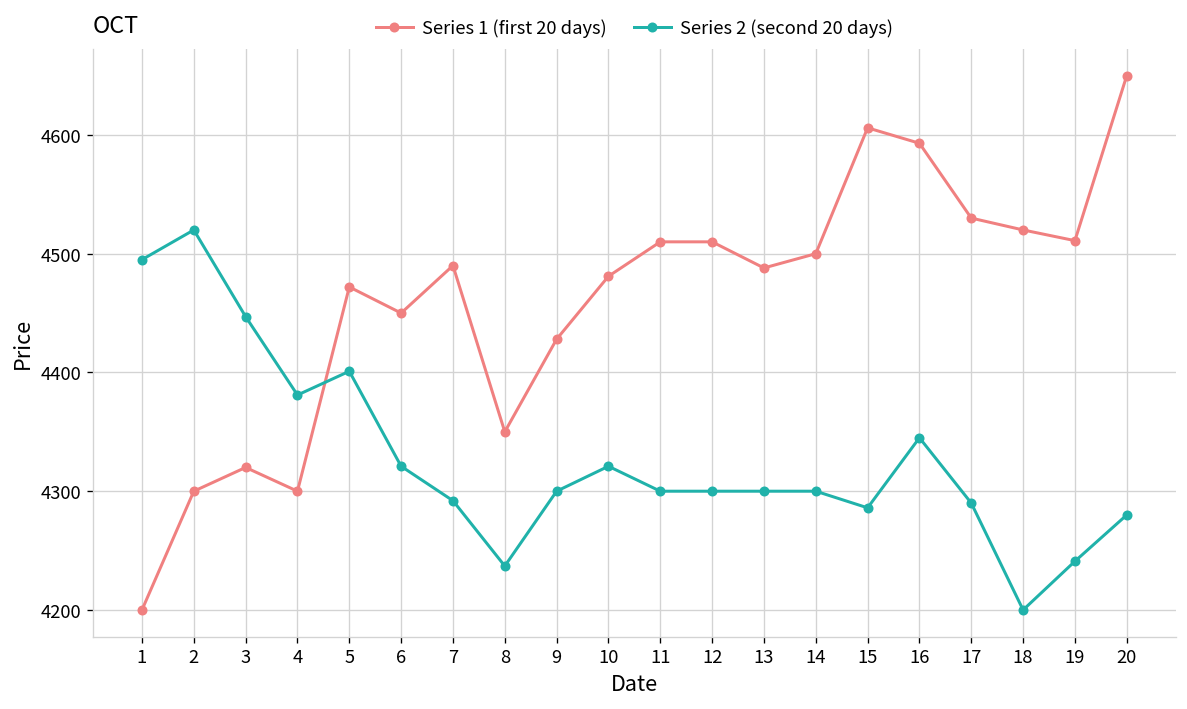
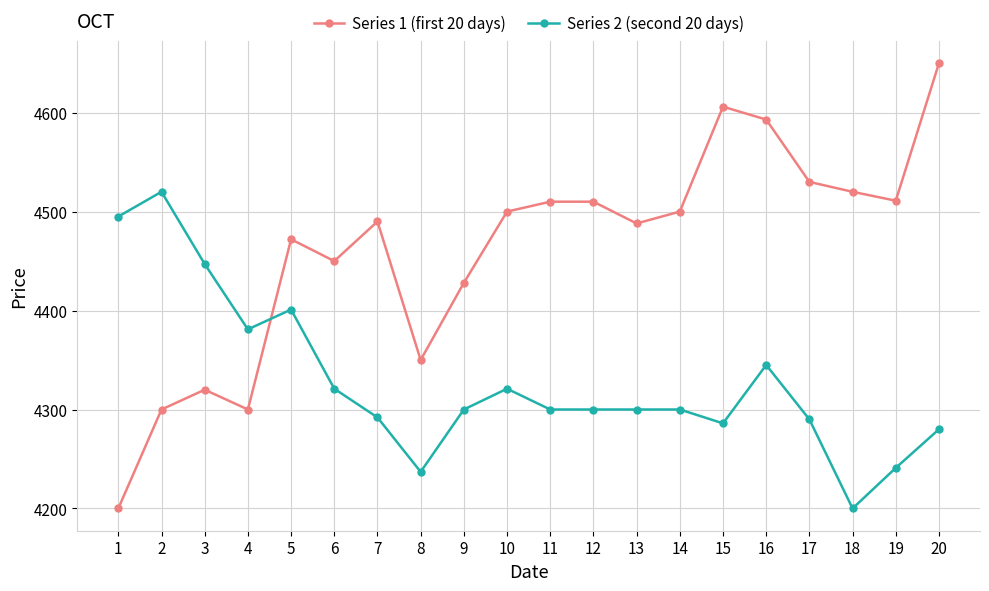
Series 1 (first 20 days), 10: 4480 -> 4500
